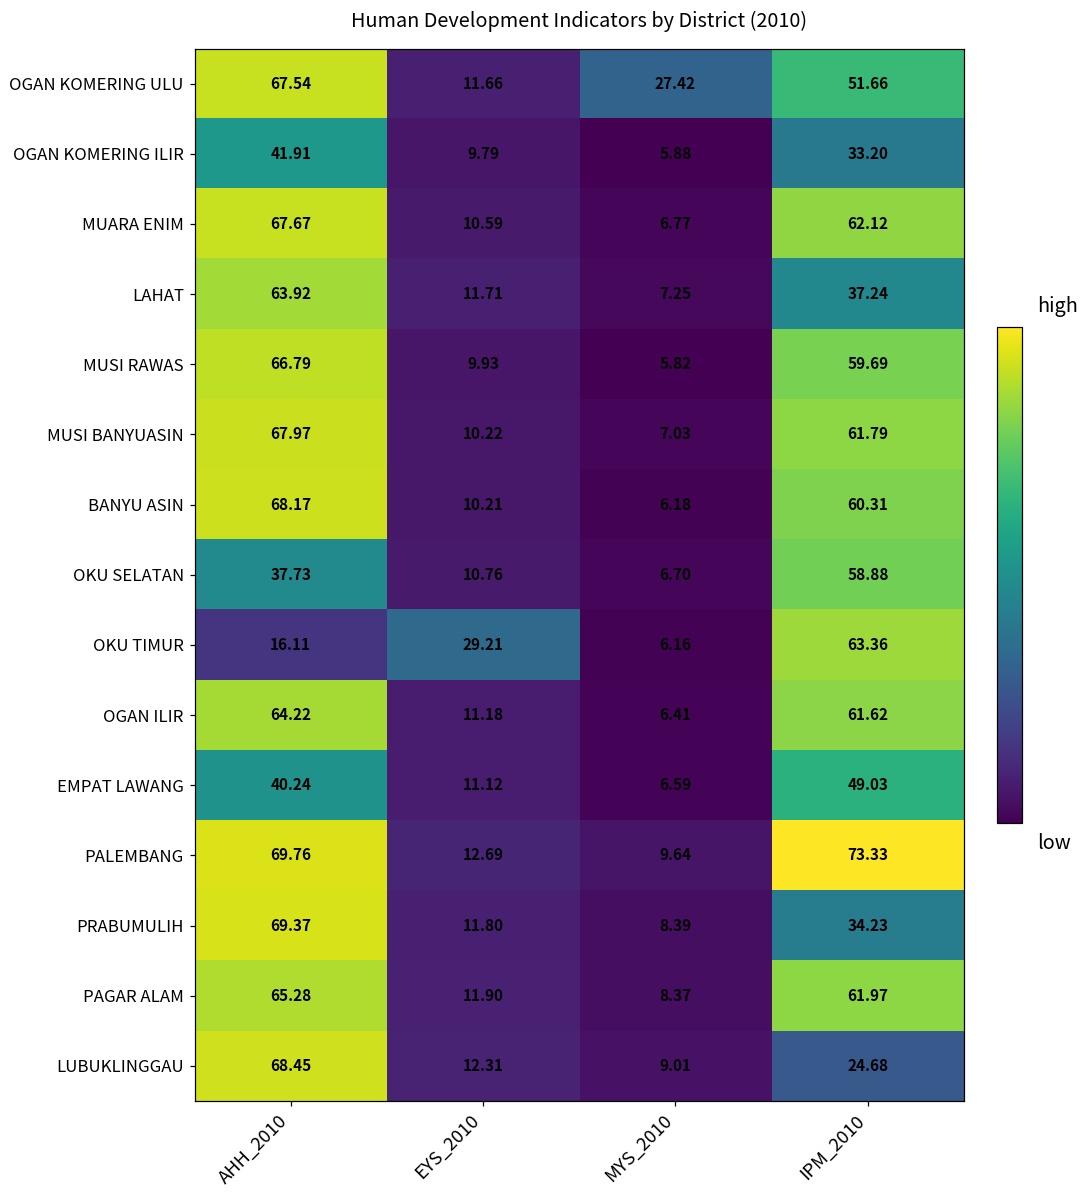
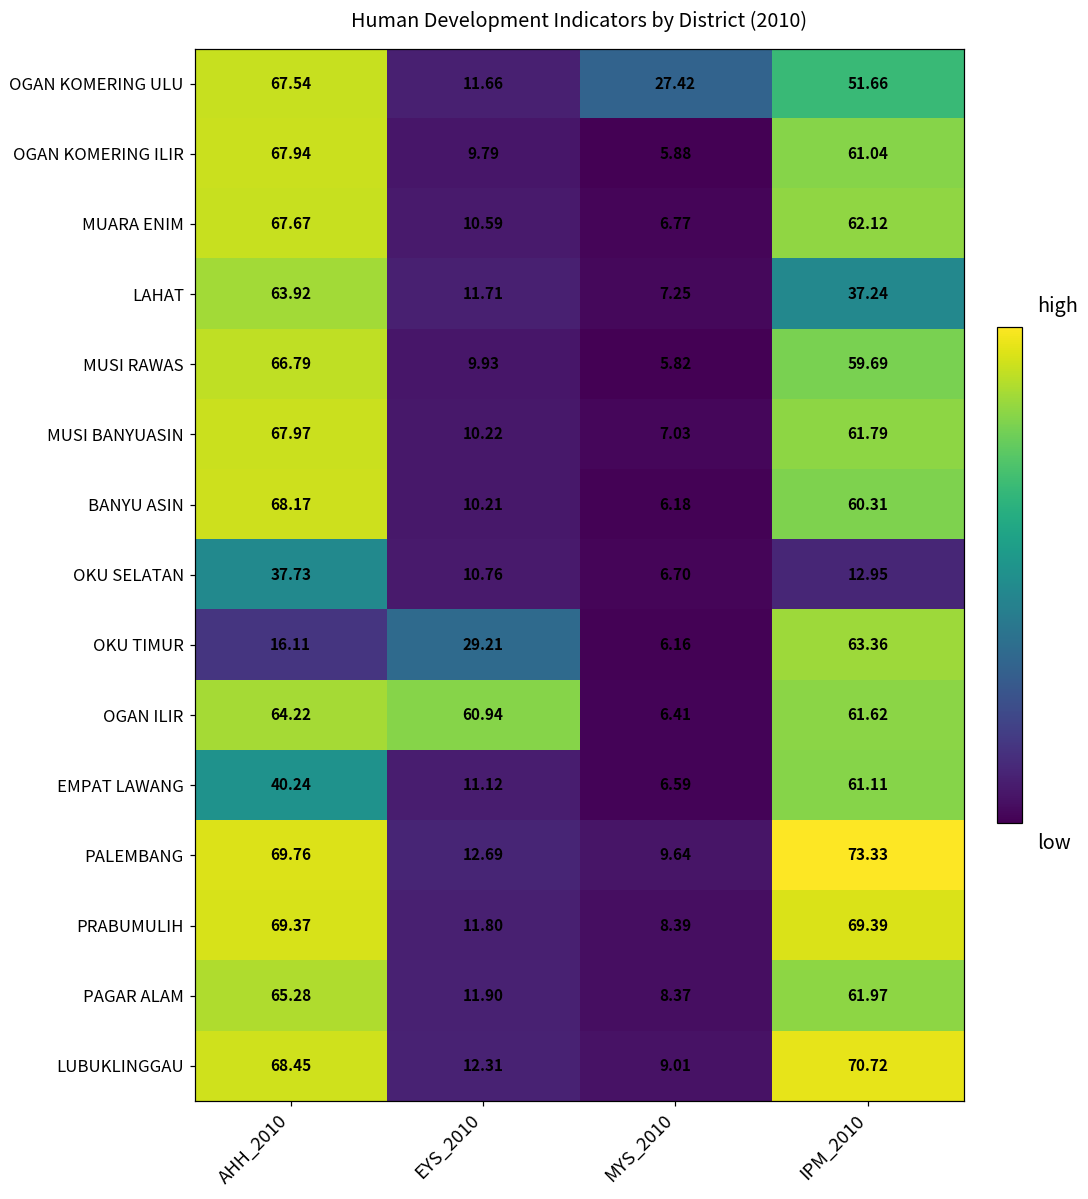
OGAN KOMERING ILIR, AHH_2010: 41.91 -> 67.94
OGAN KOMERING ILIR, IPM_2010: 33.20 -> 61.04
OKU SELATAN, IPM_2010: 58.88 -> 12.95
OGAN ILIR, EYS_2010: 11.18 -> 60.94
EMPAT LAWANG, IPM_2010: 49.03 -> 61.11
PRABUMULIH, IPM_2010: 34.23 -> 69.39
LUBUKLINGGAU, IPM_2010: 24.68 -> 70.72
